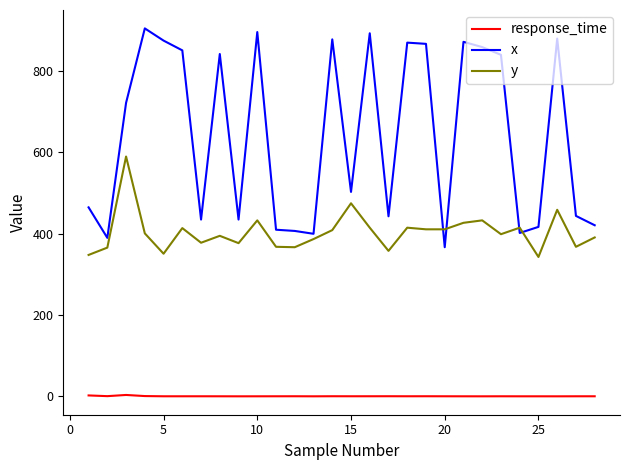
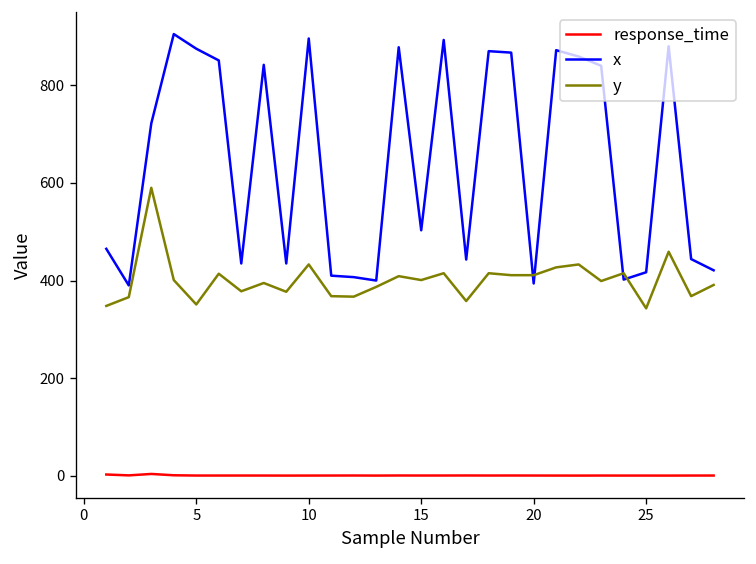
y, 15: 480 -> 400
x, 20: 370 -> 390
